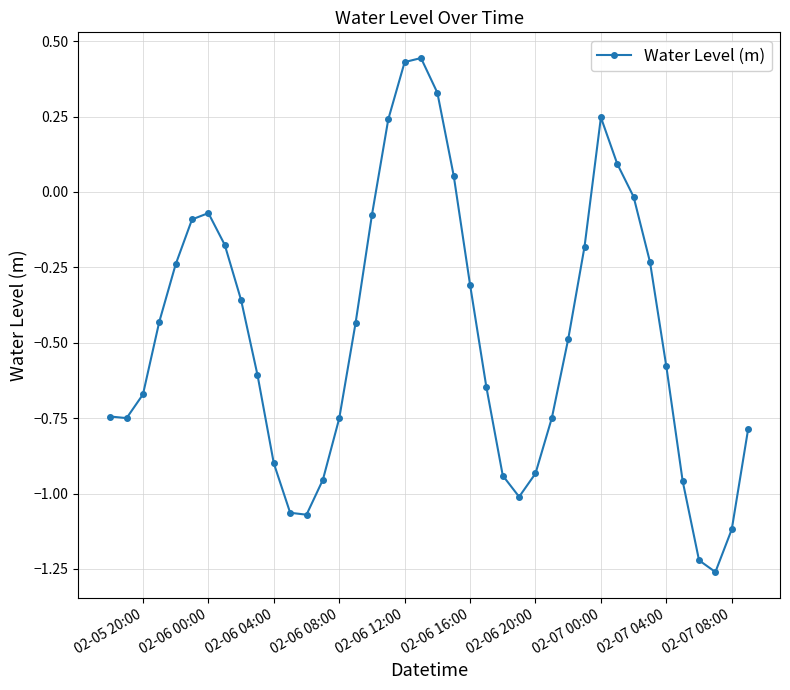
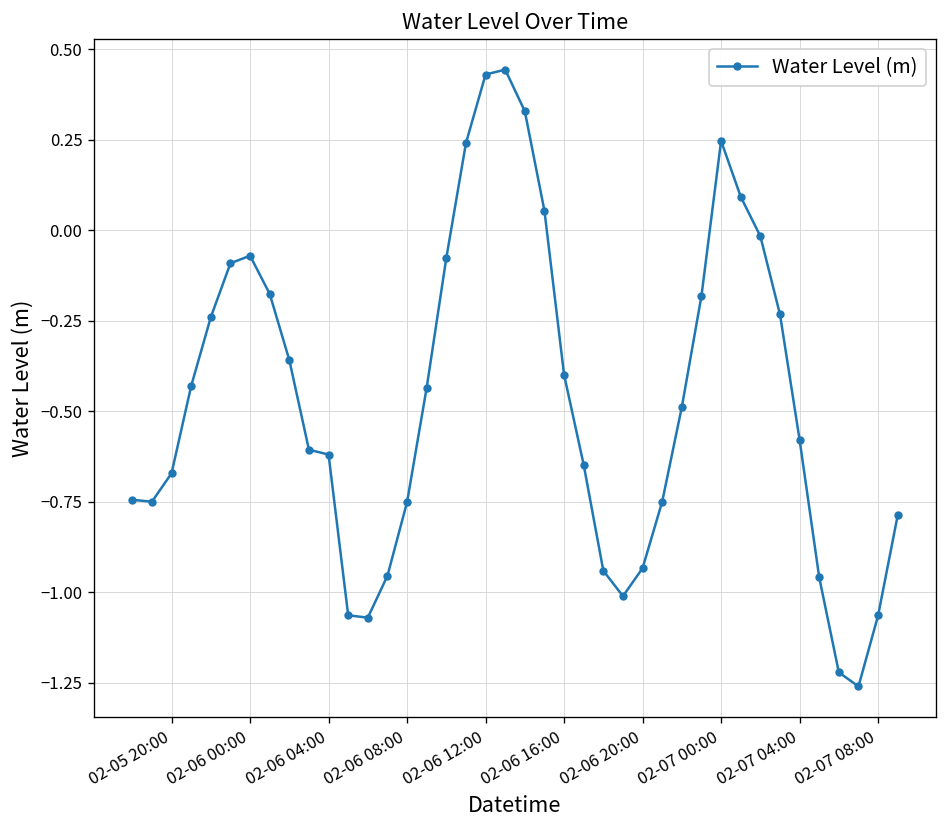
02-06 04:00: -0.90 -> -0.62
02-06 16:00: -0.31 -> -0.40
02-07 08:00: -1.12 -> -1.06
